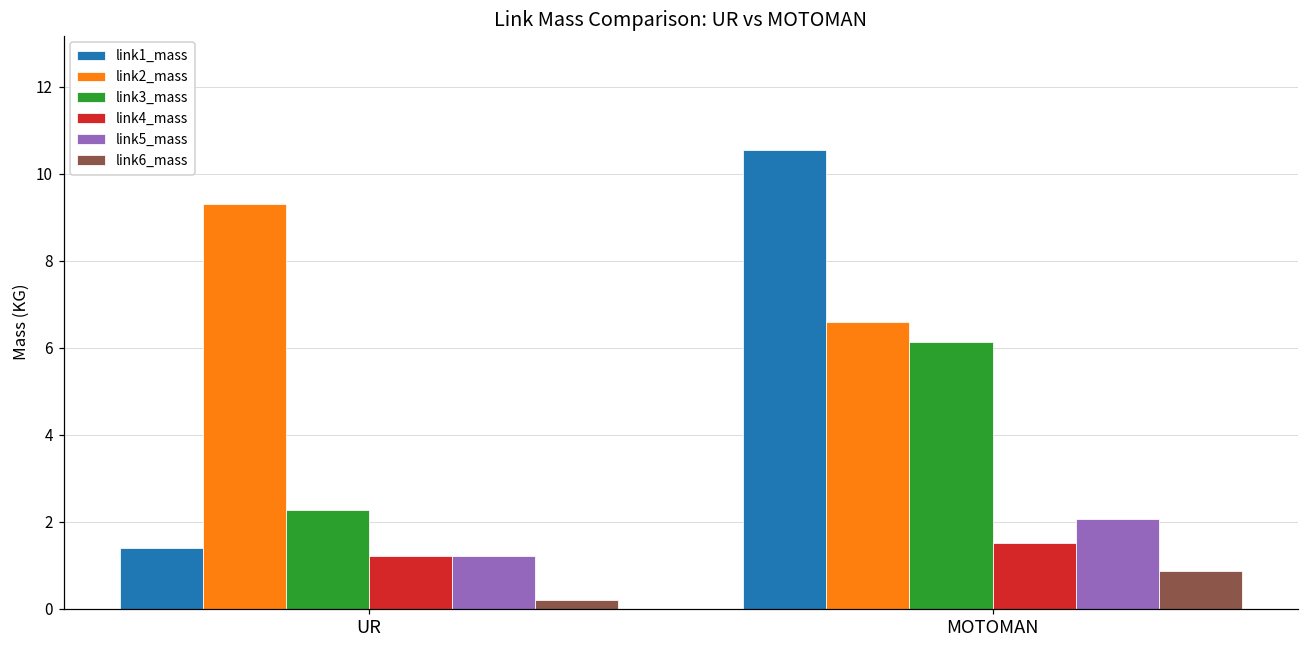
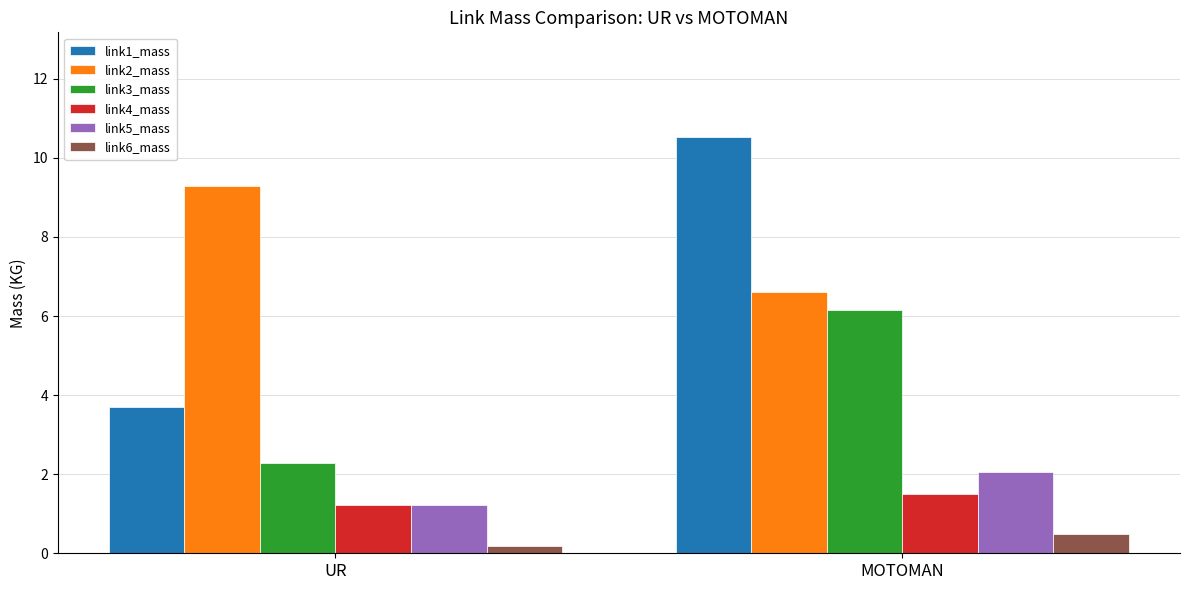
link1_mass, UR: 1.4 -> 3.7
link6_mass, MOTOMAN: 0.9 -> 0.5
